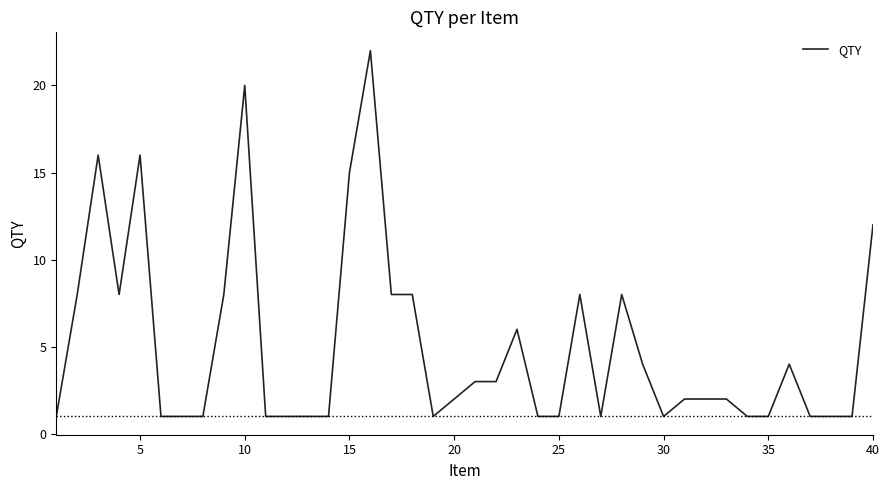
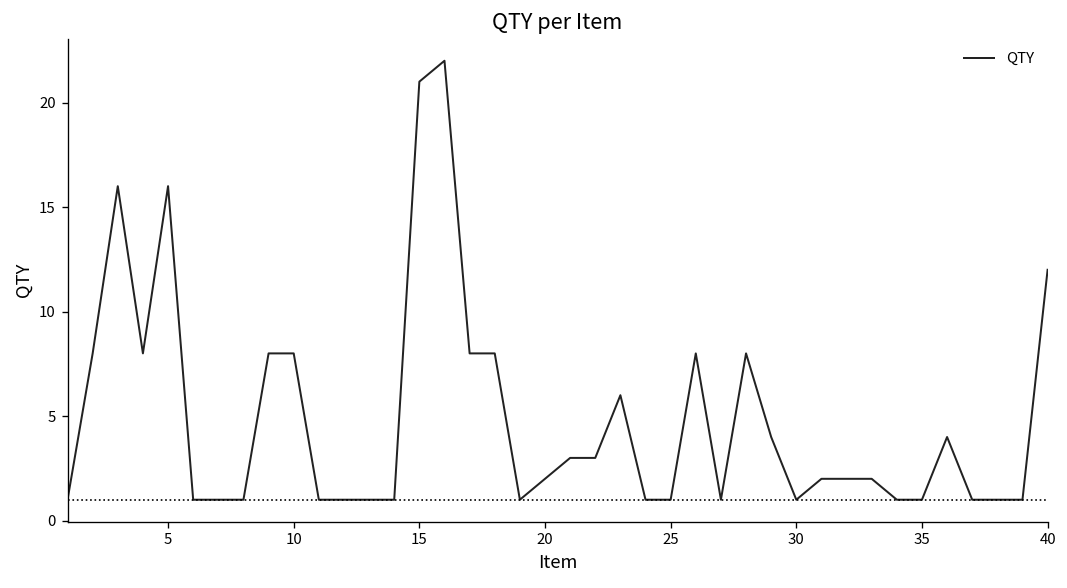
10: 20 -> 8
15: 15 -> 21
